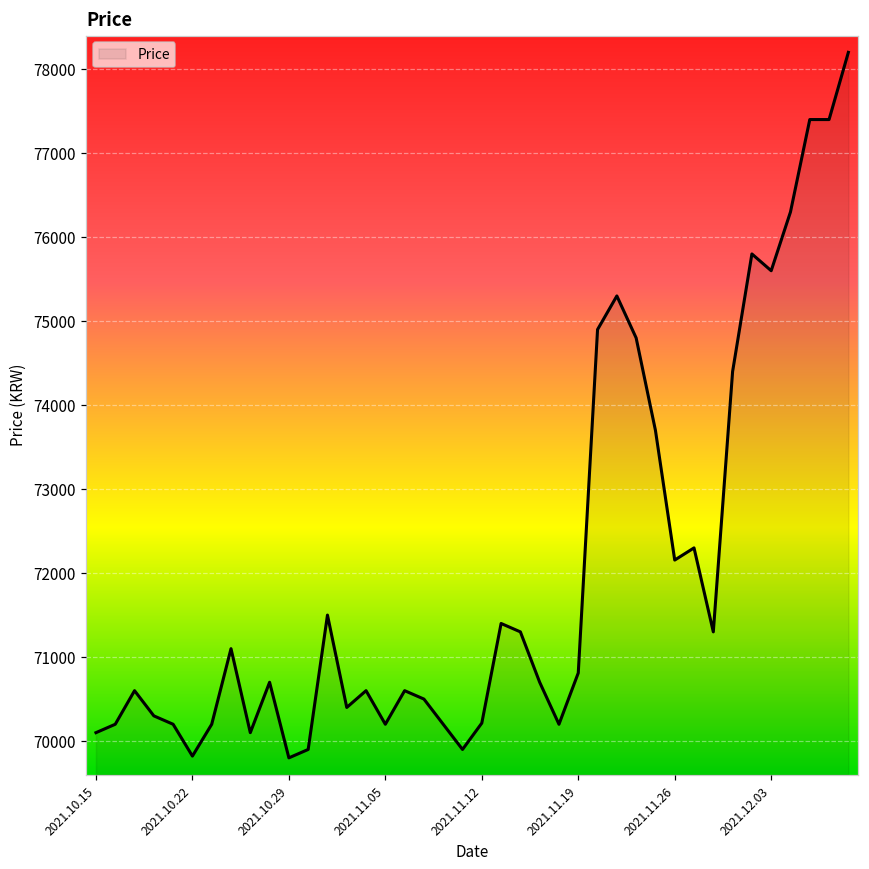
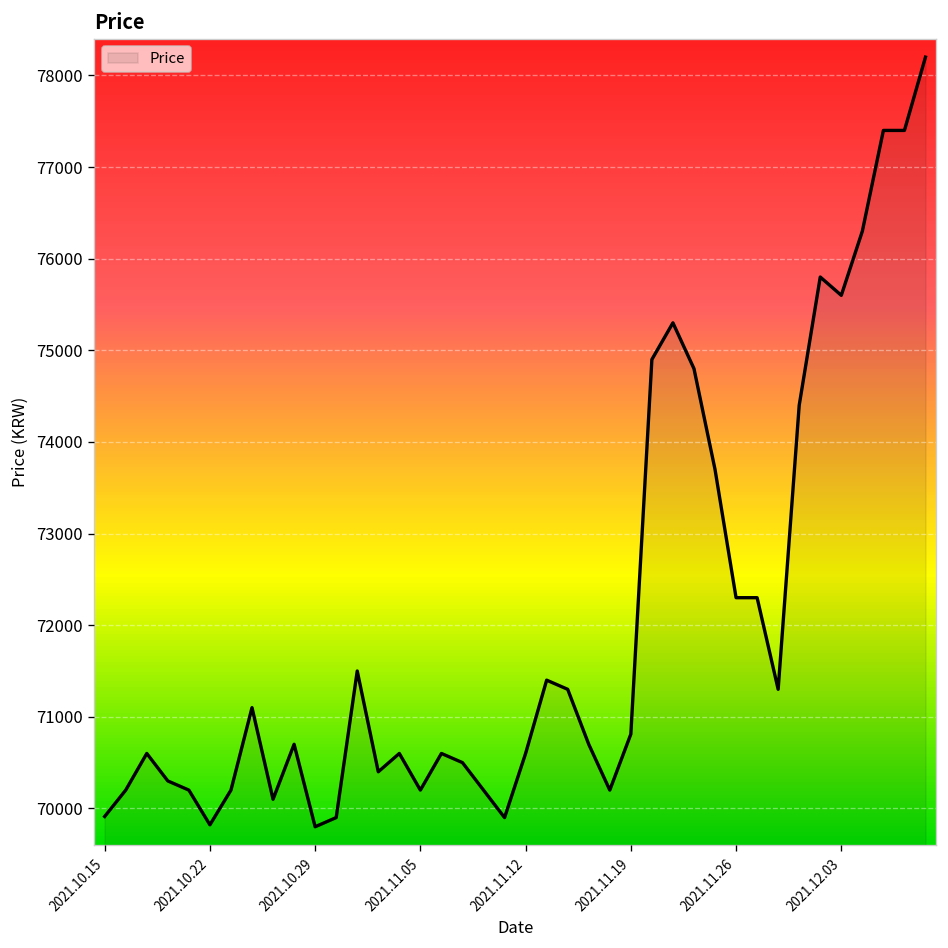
2021.10.15: 70100 -> 69900
2021.11.12: 70200 -> 70600
2021.11.26: 72200 -> 72300
